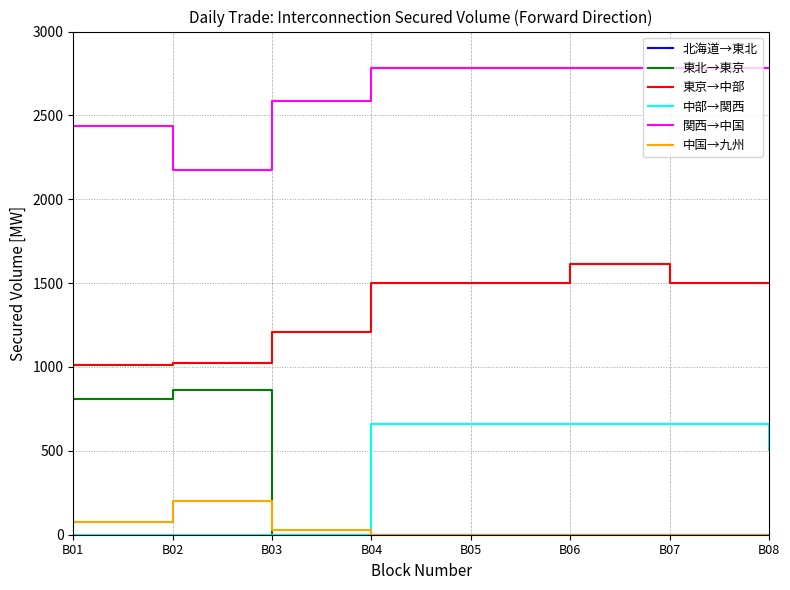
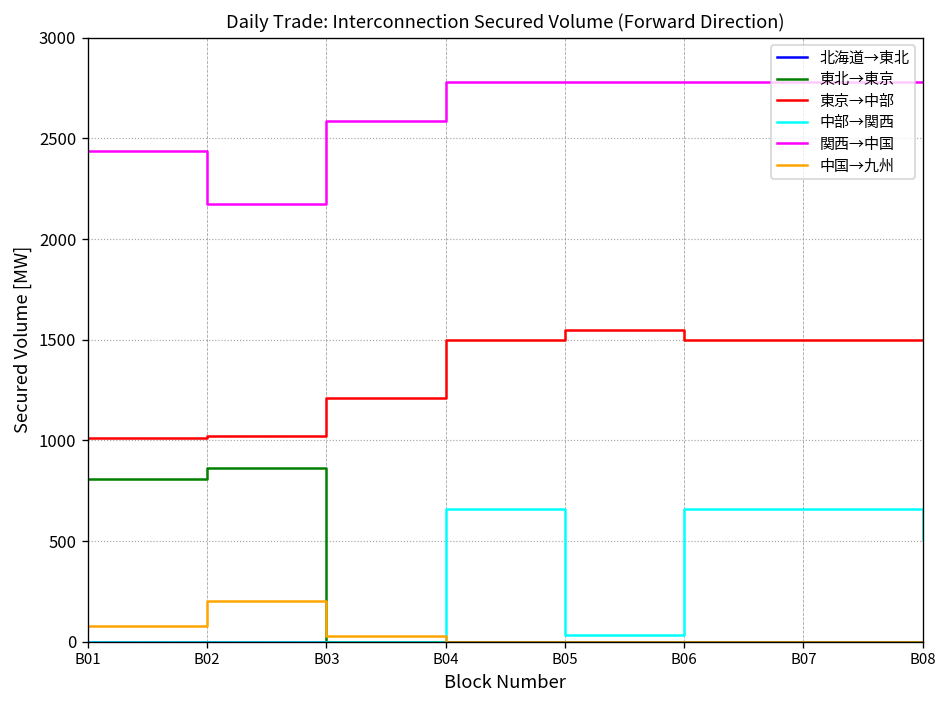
東京→中部, B05: 1500 -> 1550
中部→関西, B05: 660 -> 30
東京→中部, B06: 1620 -> 1500
